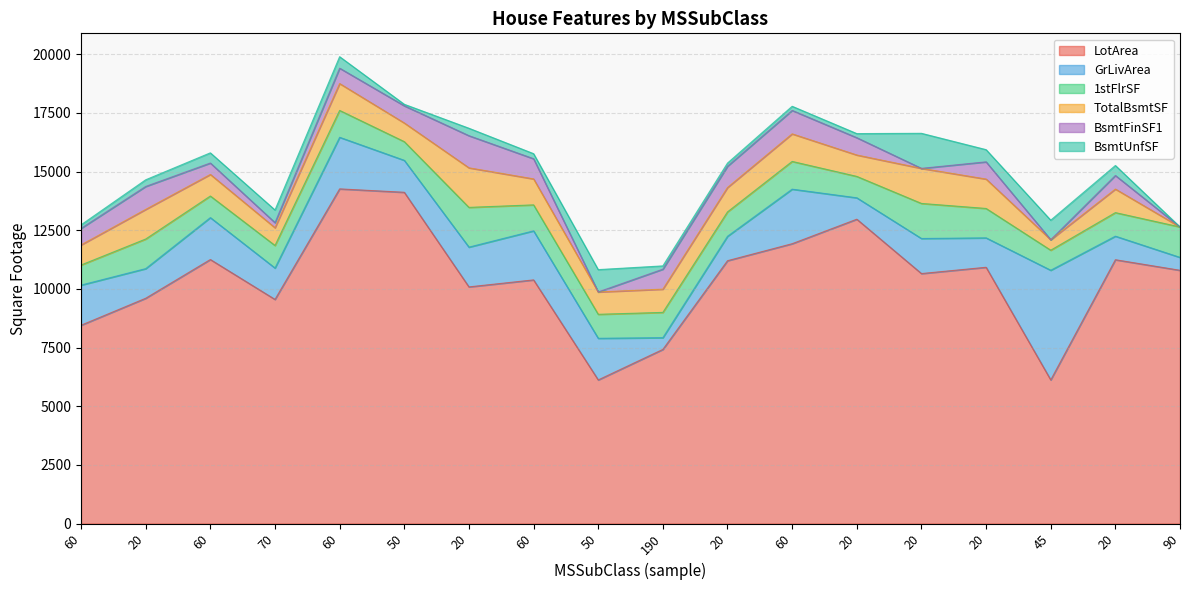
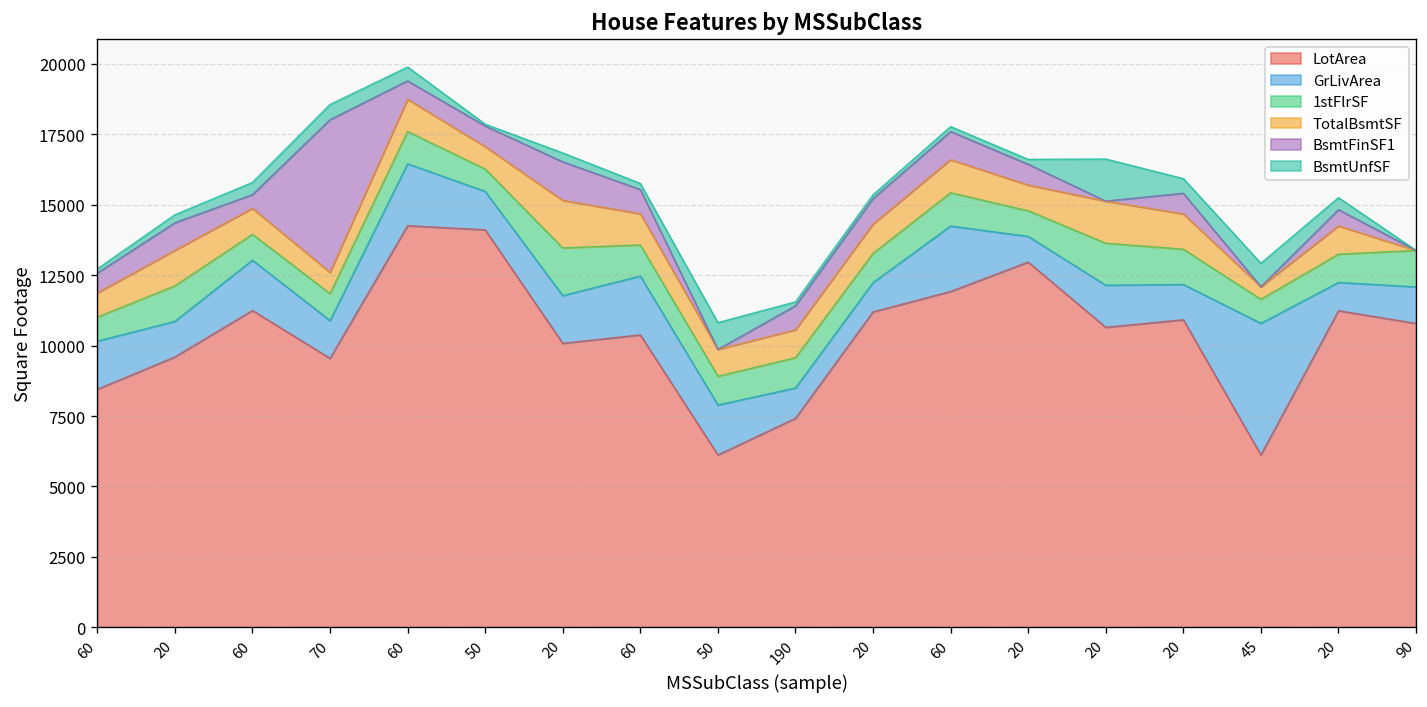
BsmtFinSF1, 70: 200 -> 5400
GrLivArea, 190: 500 -> 1100
GrLivArea, 90: 600 -> 1300
